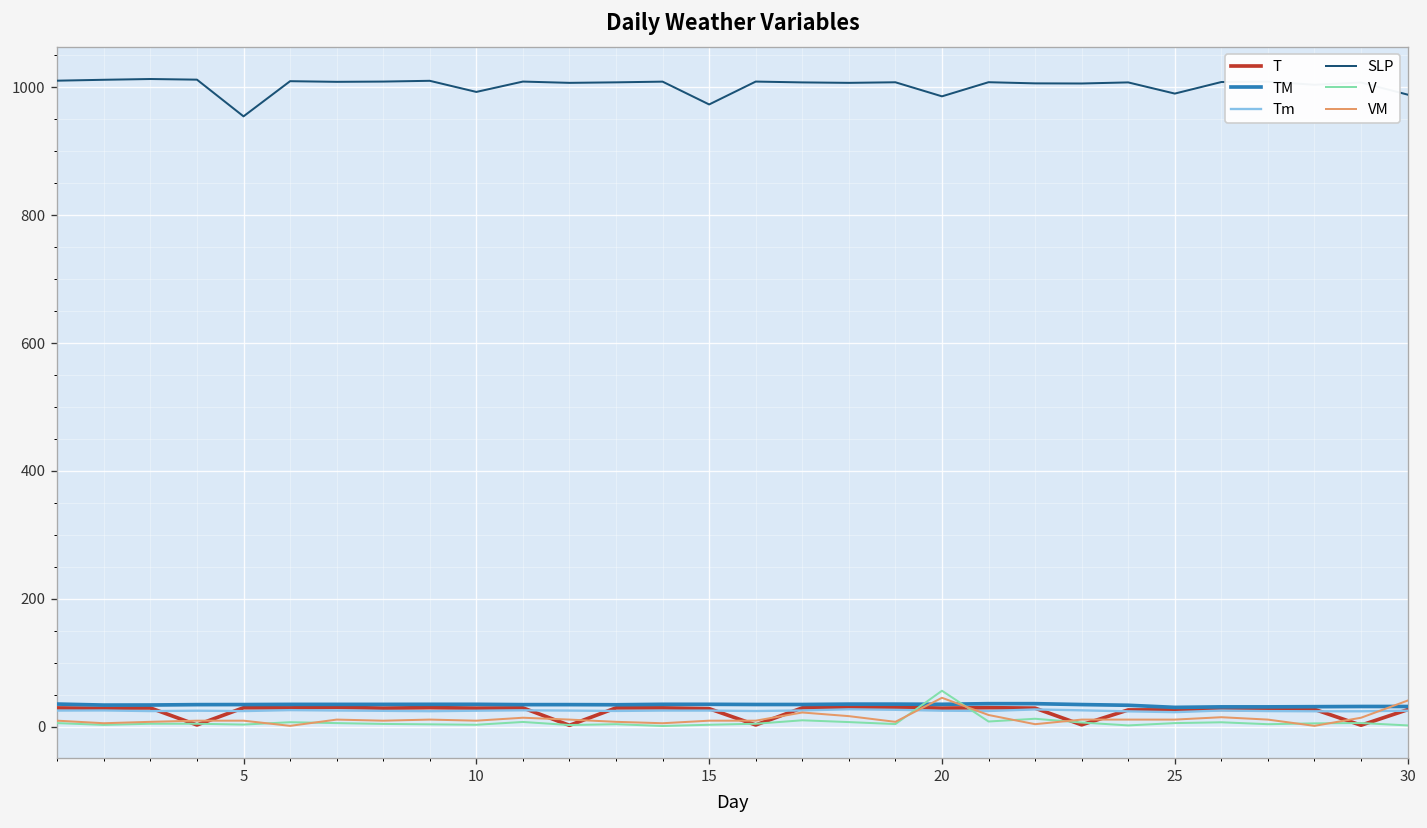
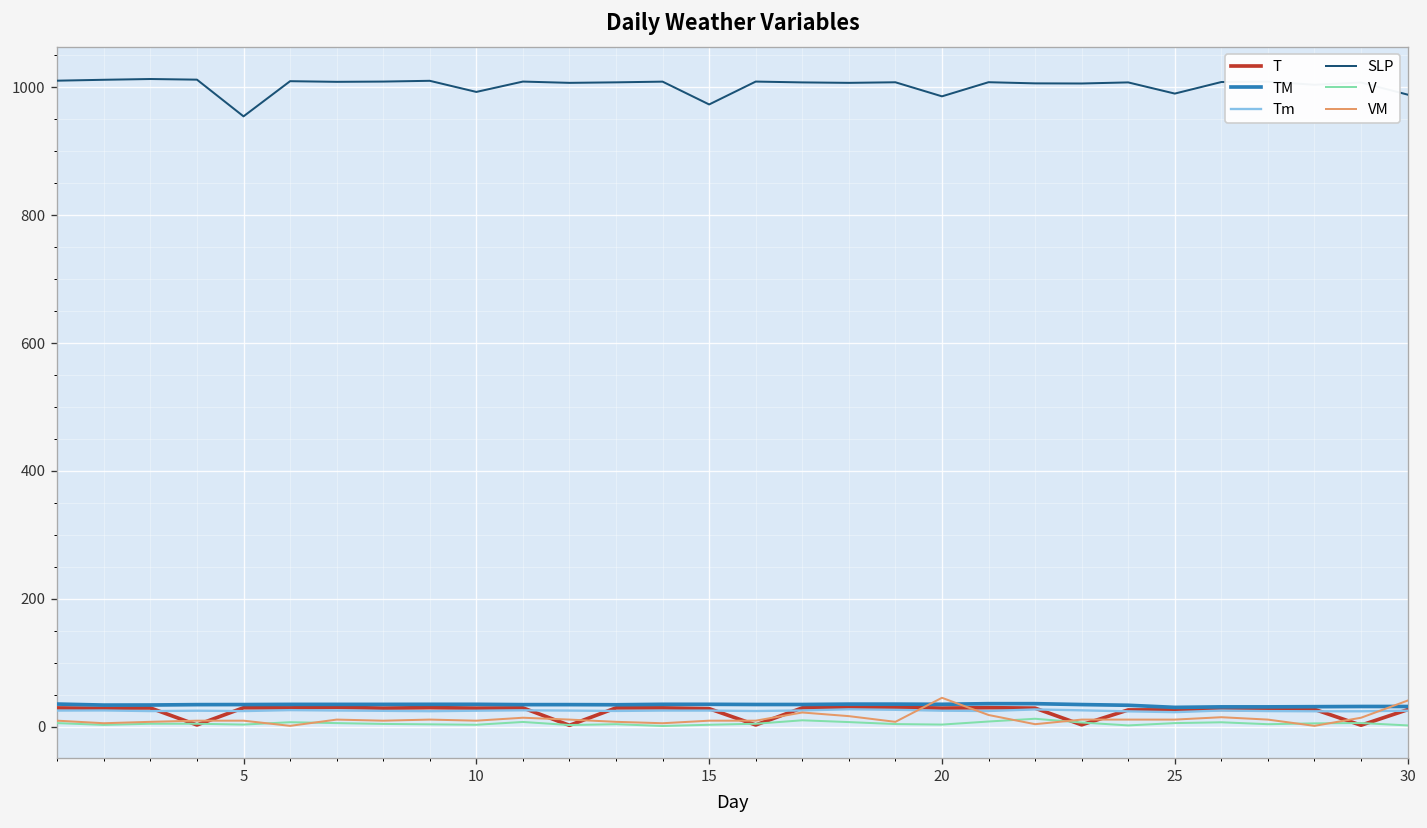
V, 20: 60 -> 0
